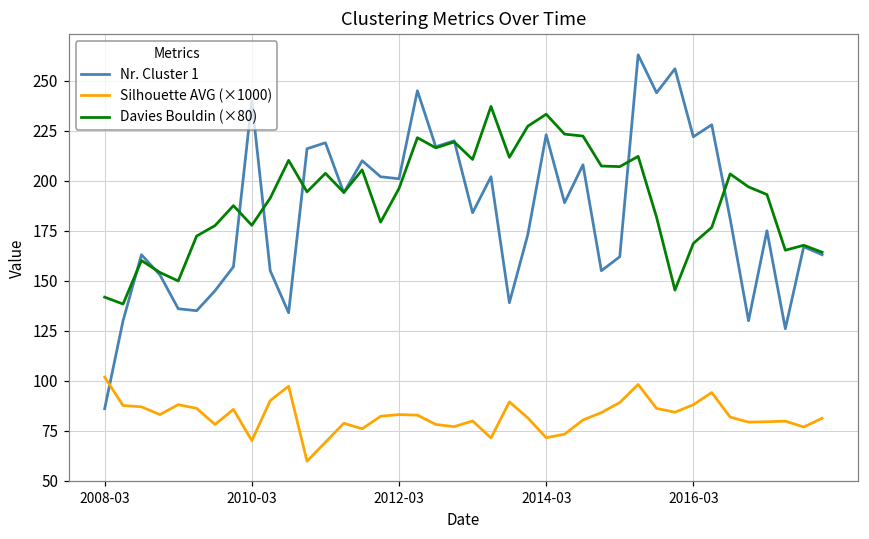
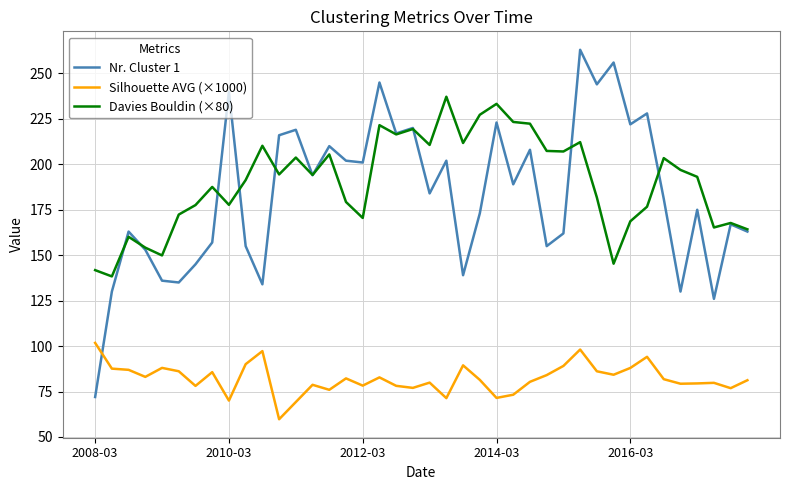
Nr. Cluster 1, 2008-03: 86 -> 72
Silhouette AVG (×1000), 2012-03: 83 -> 78
Davies Bouldin (×80), 2012-03: 196 -> 171
